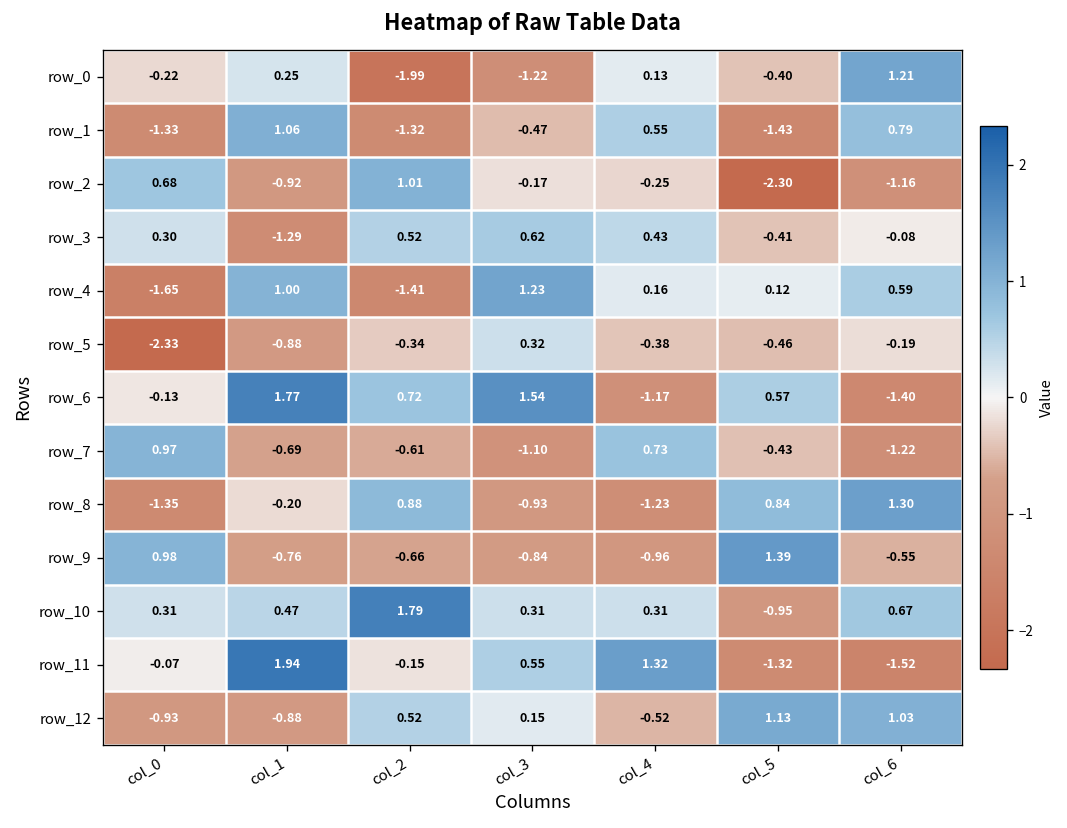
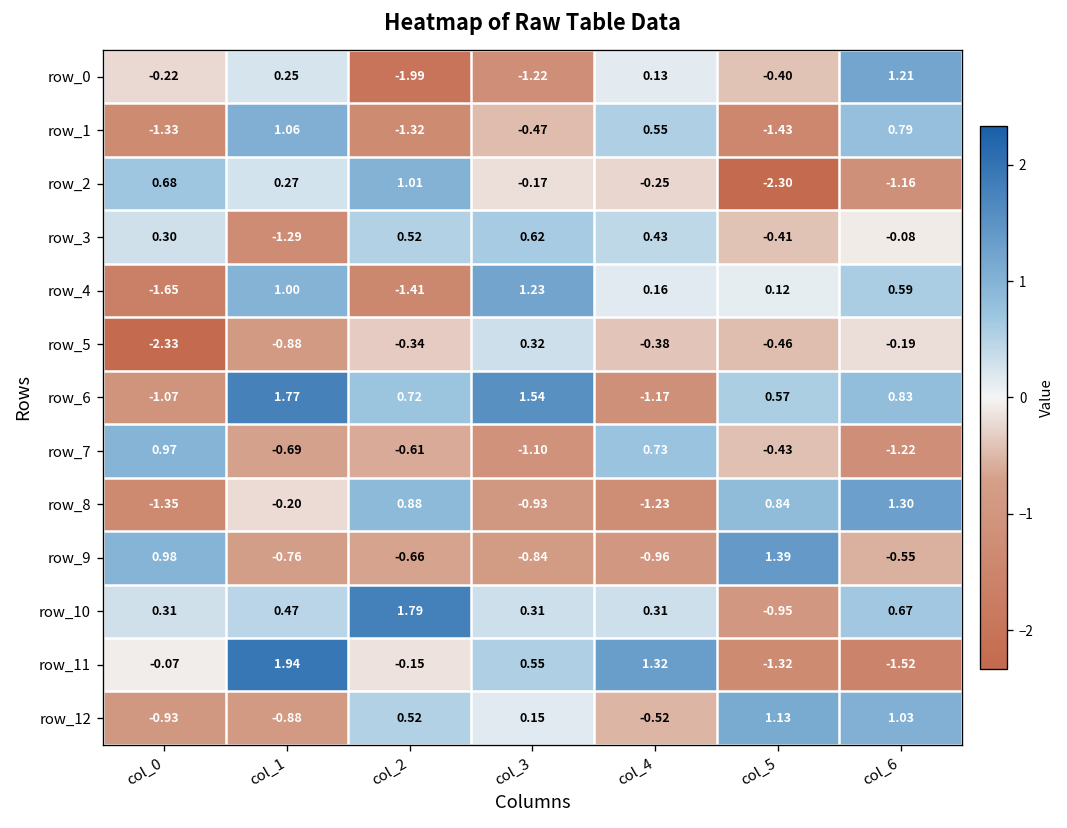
row_2, col_1: -0.92 -> 0.27
row_6, col_0: -0.13 -> -1.07
row_6, col_6: -1.40 -> 0.83
